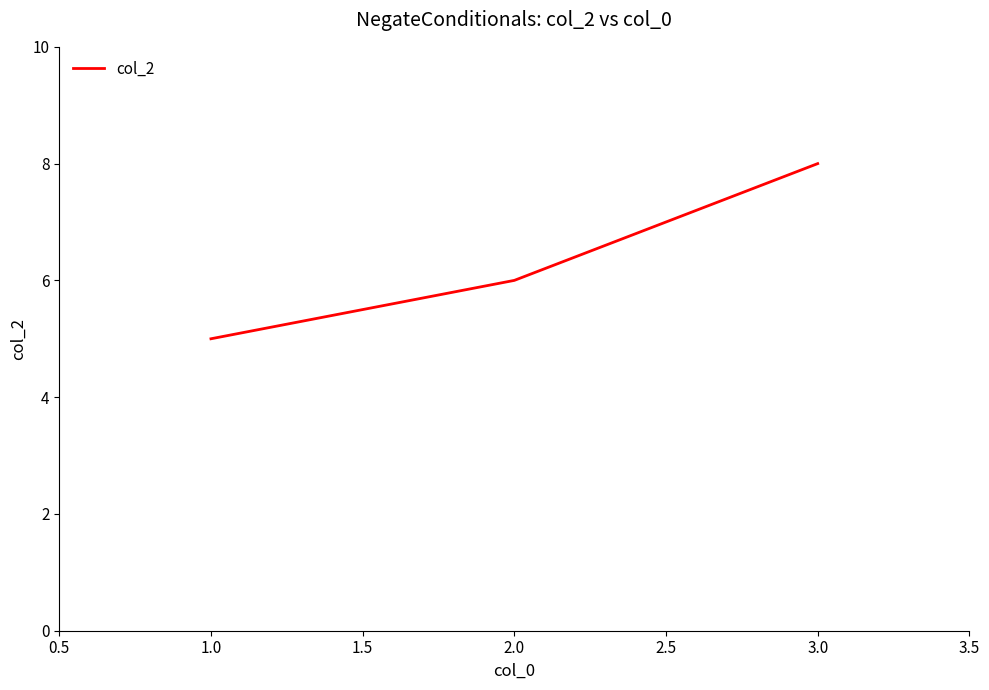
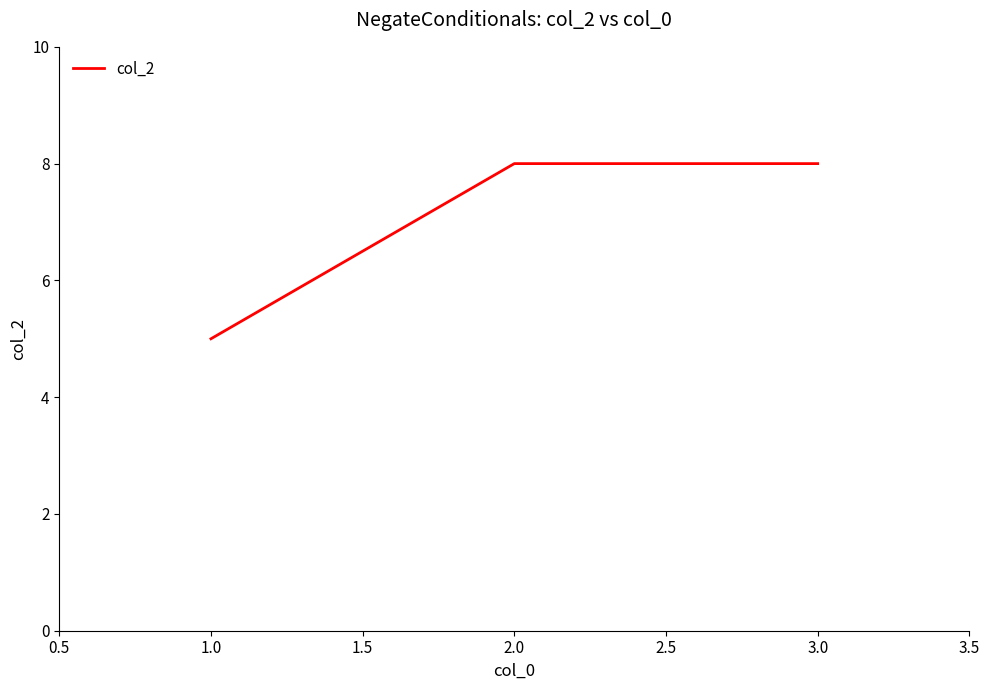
2.0: 6 -> 8
